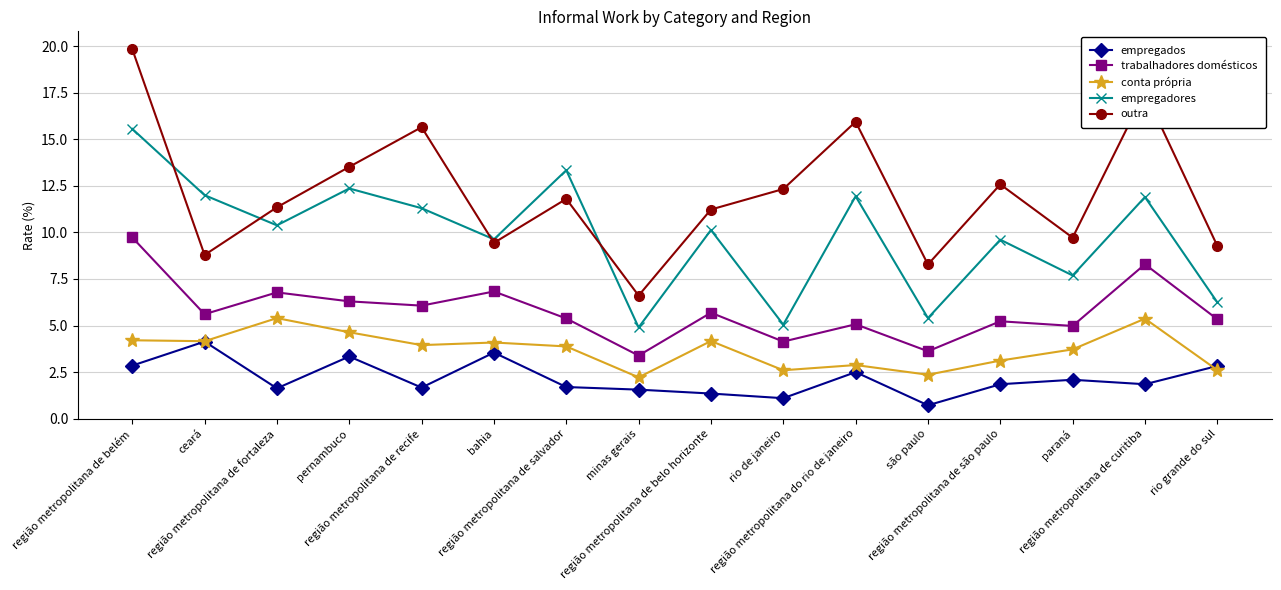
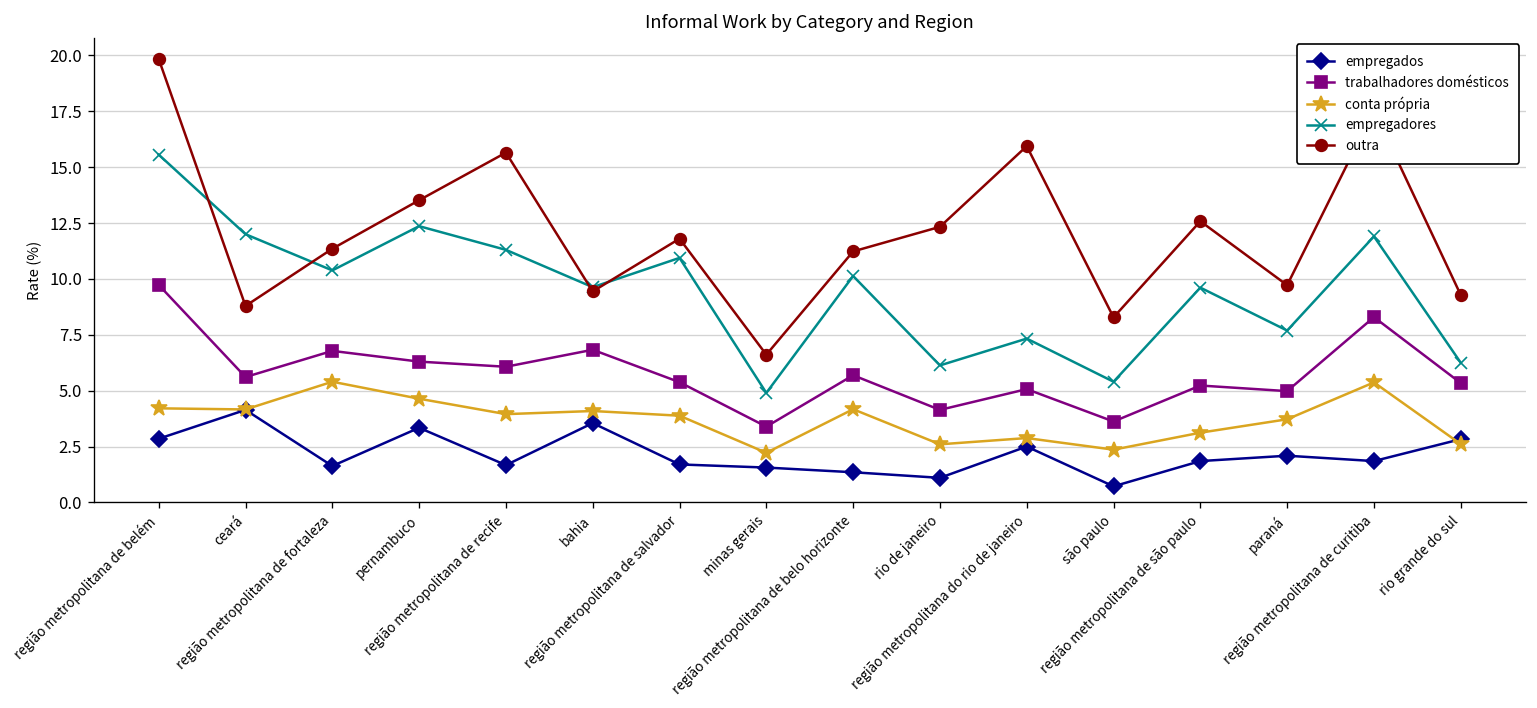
empregadores, região metropolitana de salvador: 13.3 -> 10.9
empregadores, rio de janeiro: 5.1 -> 6.1
empregadores, região metropolitana do rio de janeiro: 11.9 -> 7.3
